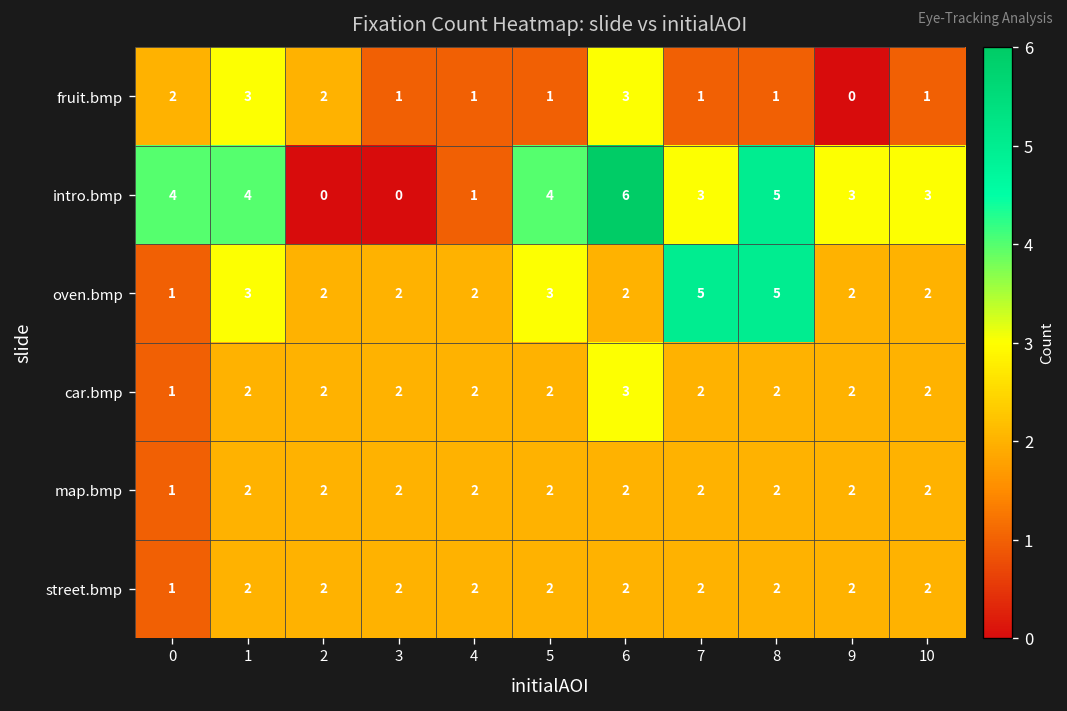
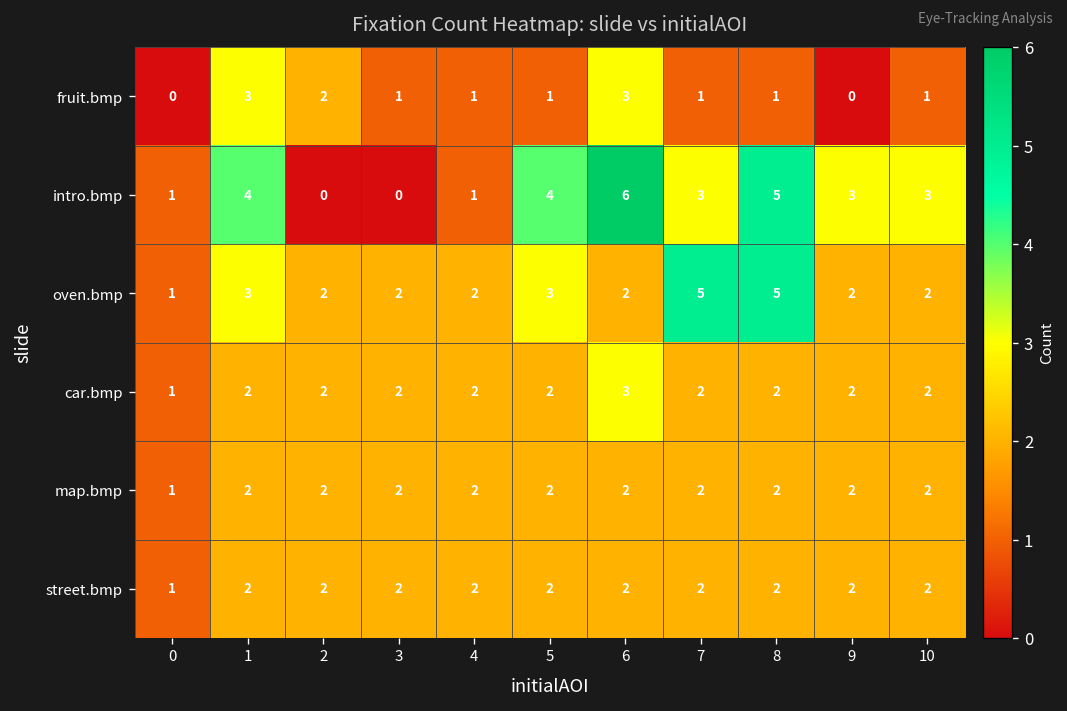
fruit.bmp, 0: 2 -> 0
intro.bmp, 0: 4 -> 1
